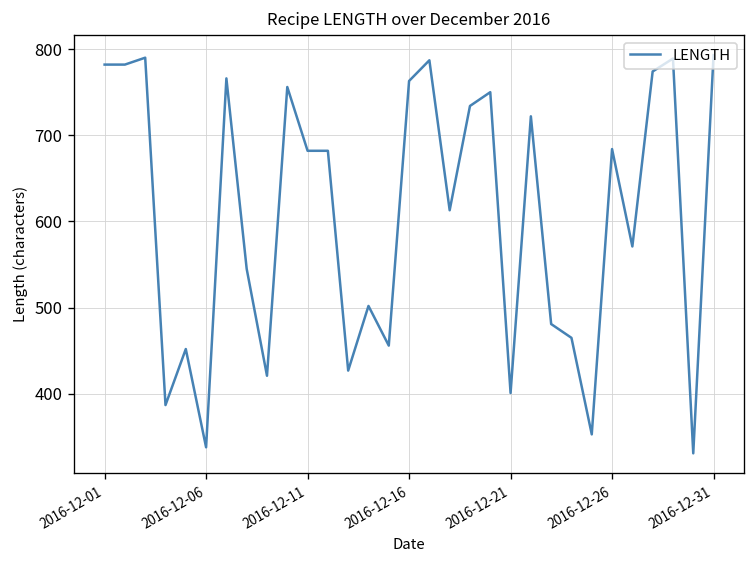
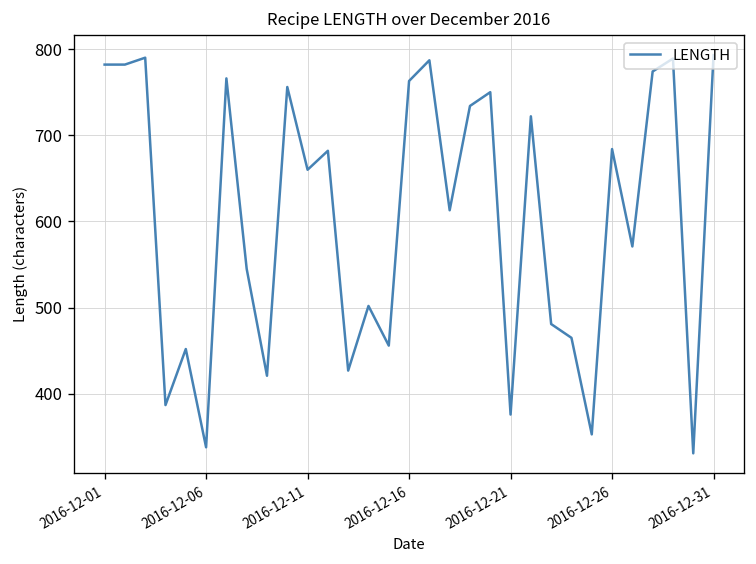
2016-12-11: 680 -> 660
2016-12-21: 400 -> 380
